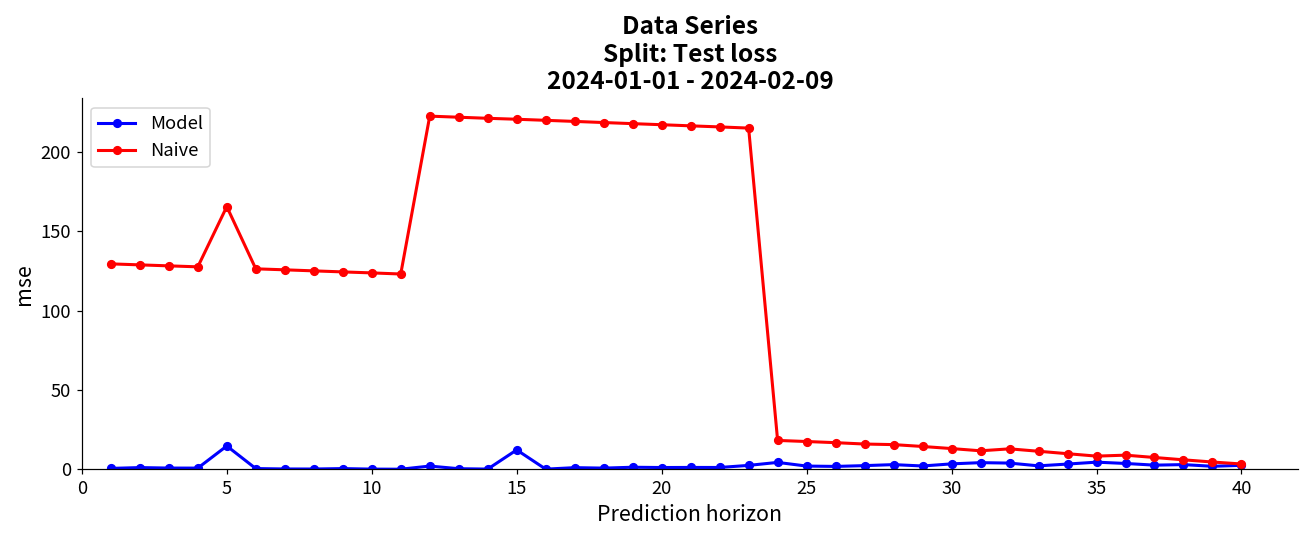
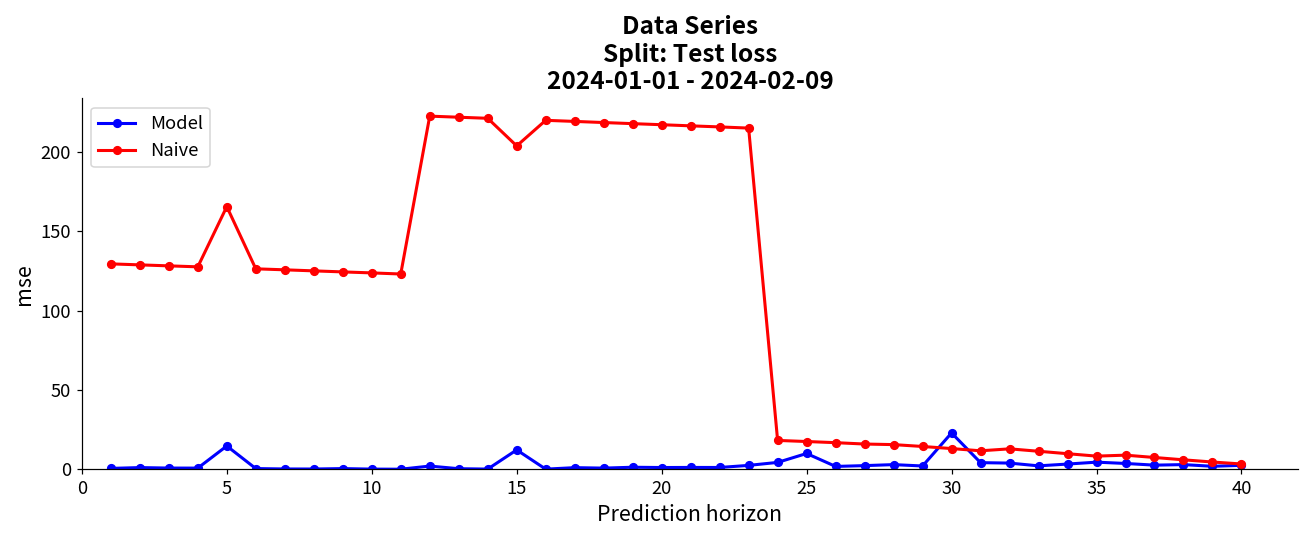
Naive, 15: 220 -> 204
Model, 25: 2 -> 10
Model, 30: 3 -> 23
